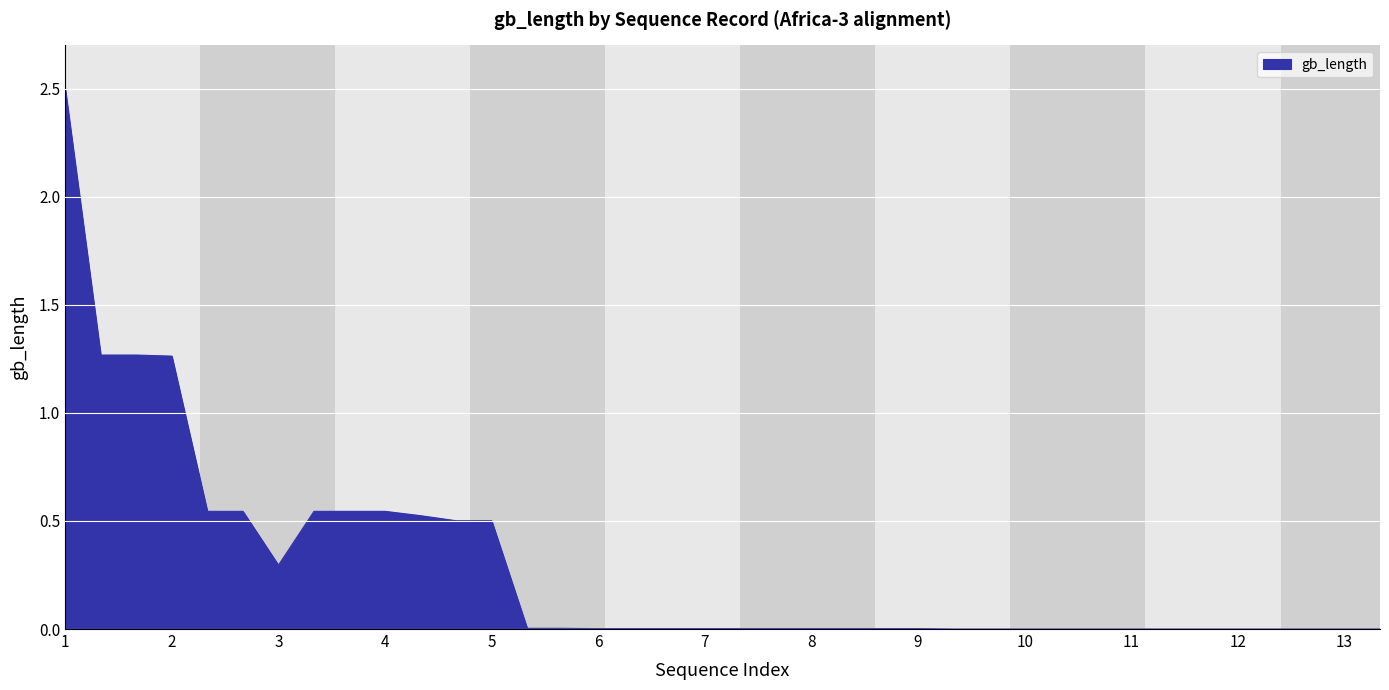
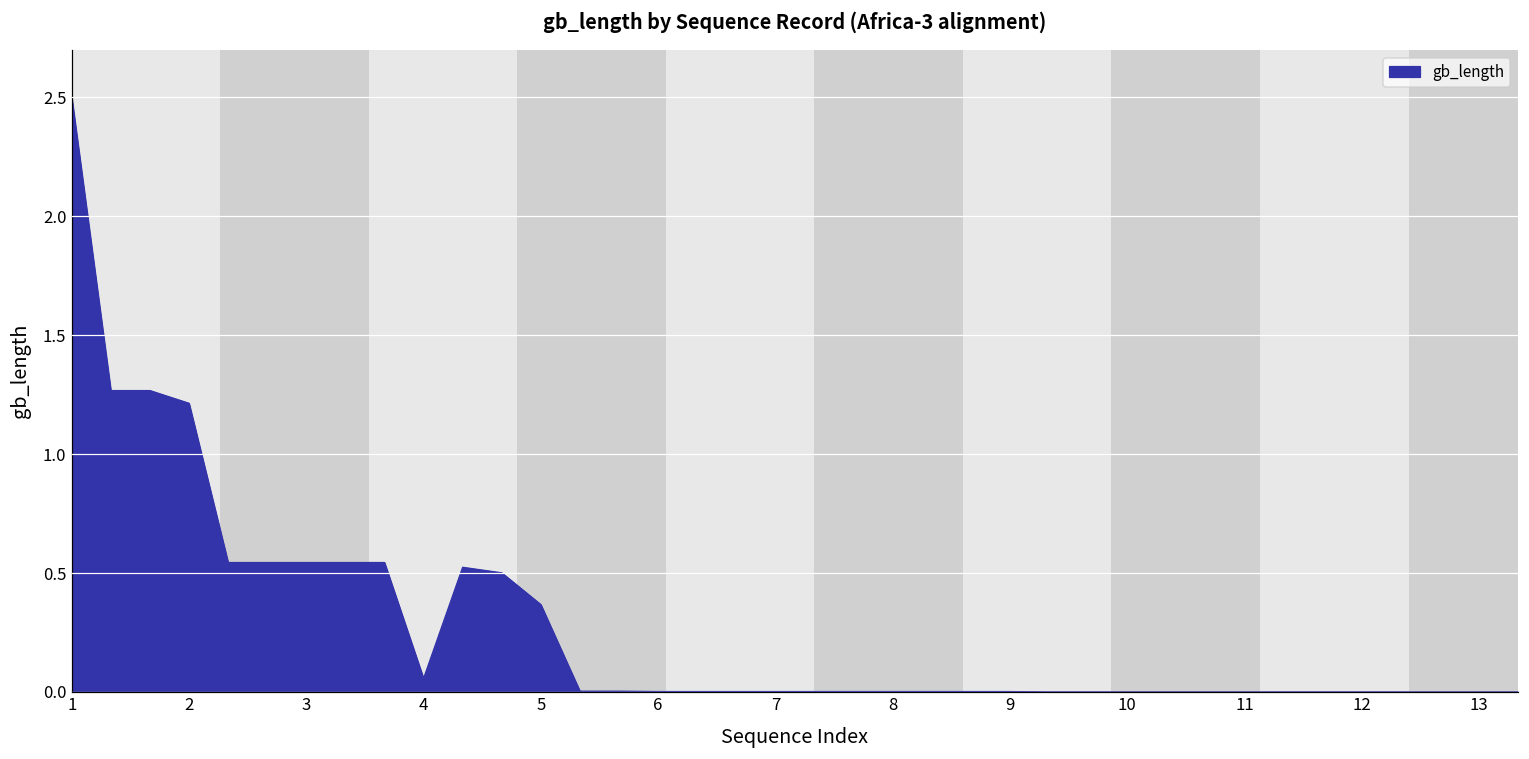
2: 1.26 -> 1.21
3: 0.30 -> 0.54
4: 0.54 -> 0.06
5: 0.50 -> 0.37
